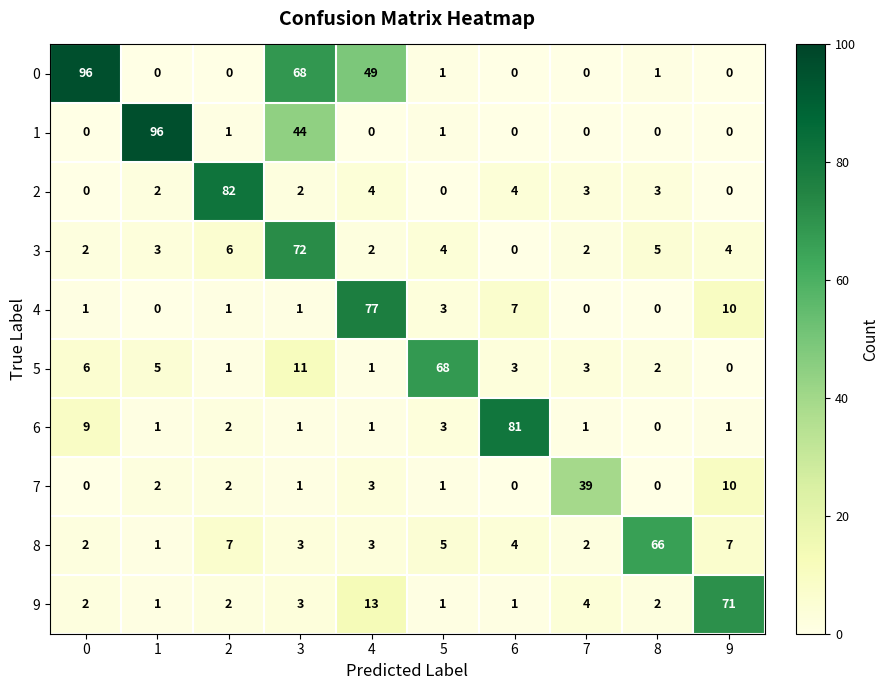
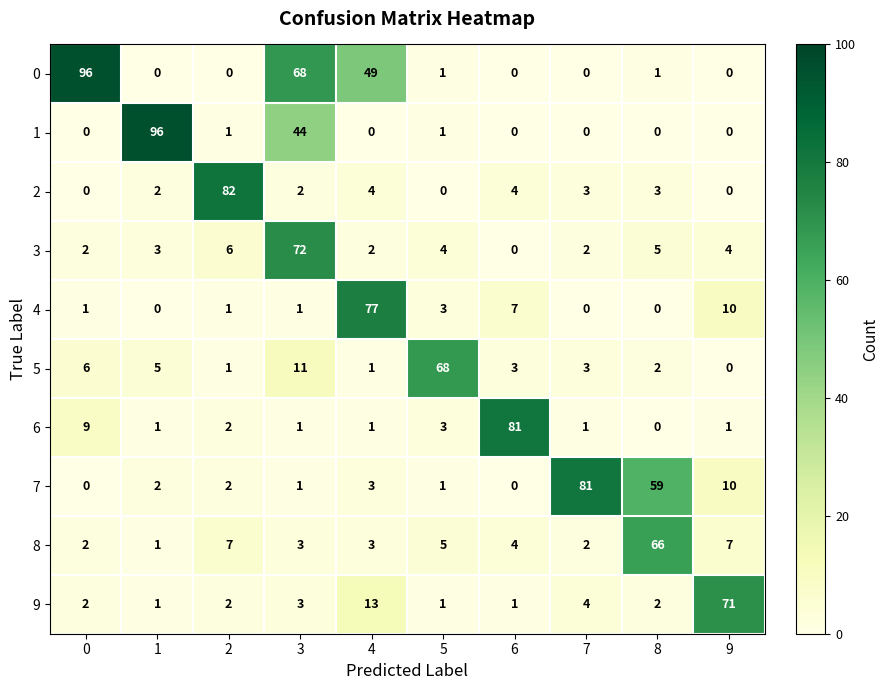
7, 7: 39 -> 81
7, 8: 0 -> 59
